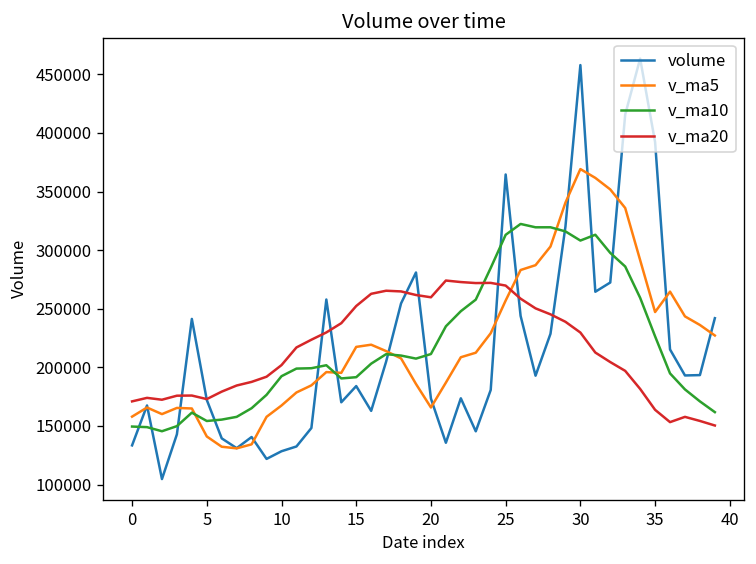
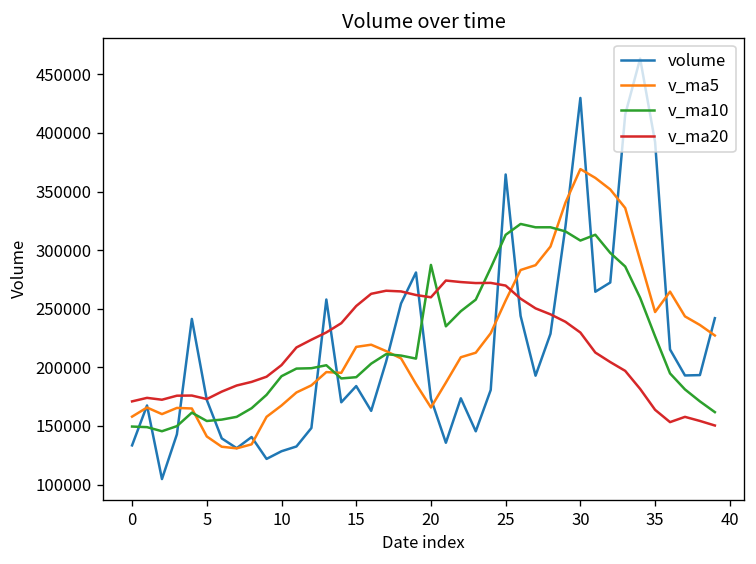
v_ma10, 20: 210000 -> 290000
volume, 30: 460000 -> 430000
